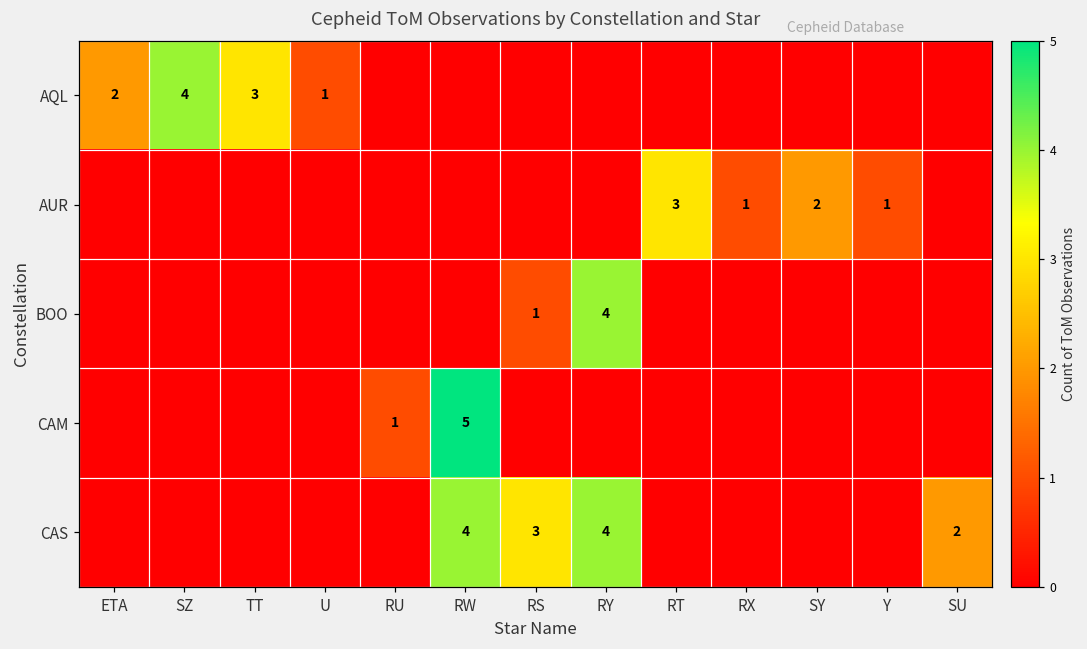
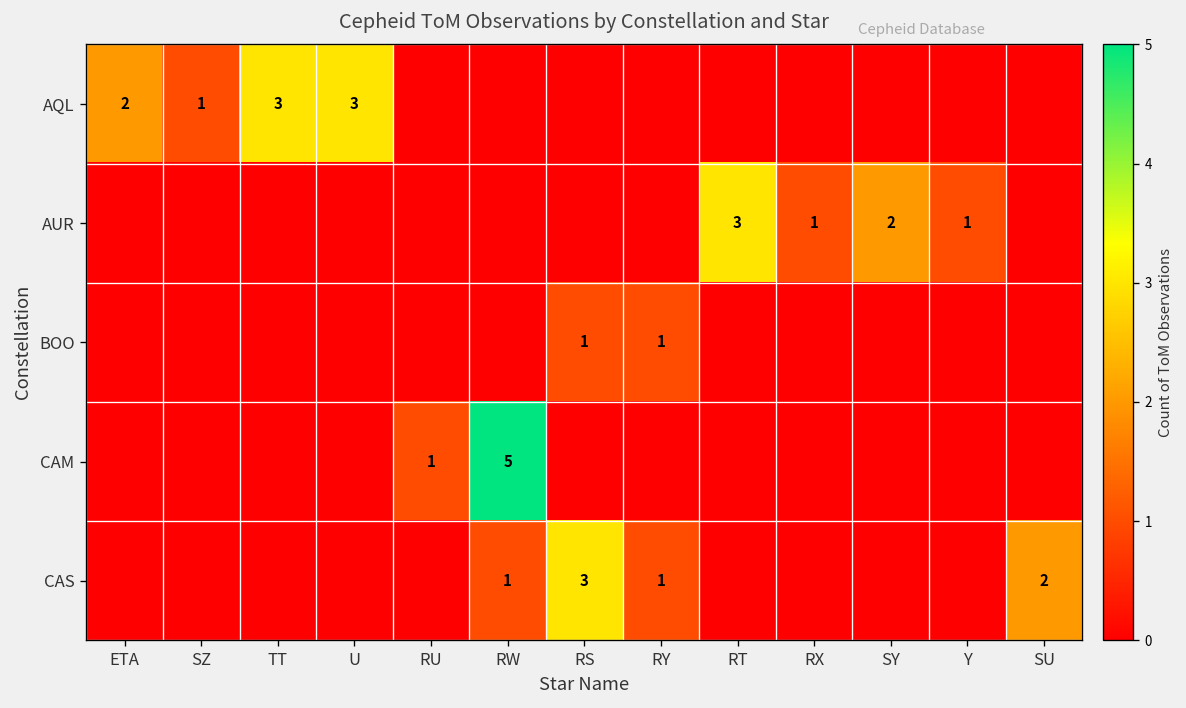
AQL, SZ: 4 -> 1
AQL, U: 1 -> 3
BOO, RY: 4 -> 1
CAS, RW: 4 -> 1
CAS, RY: 4 -> 1
